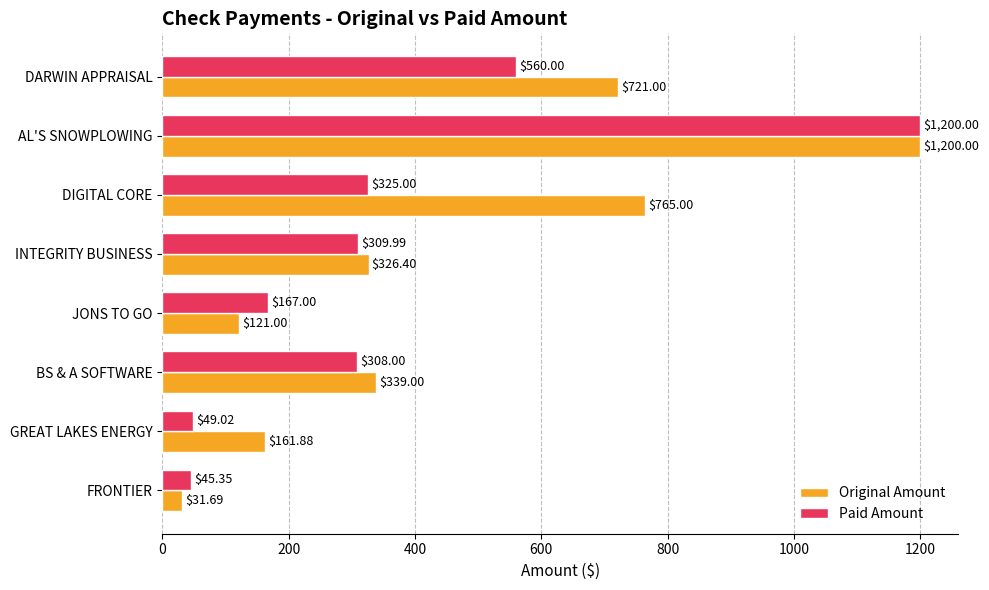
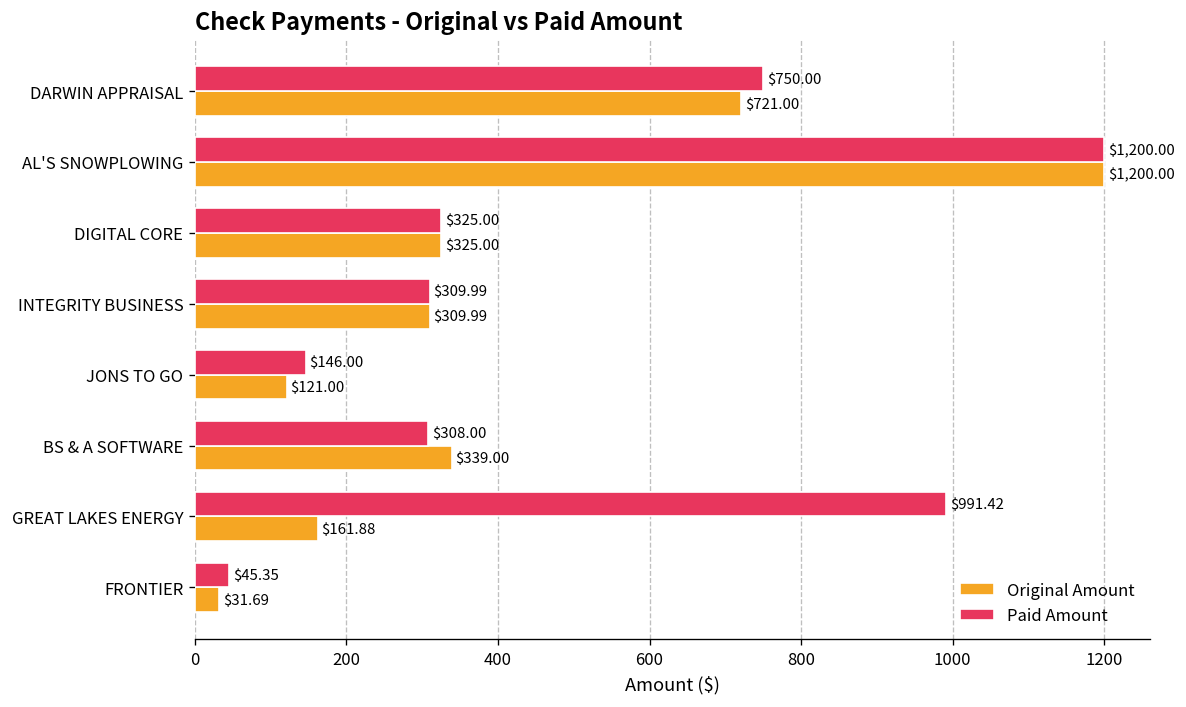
Paid Amount, DARWIN APPRAISAL: $560.00 -> $750.00
Original Amount, DIGITAL CORE: $765.00 -> $325.00
Original Amount, INTEGRITY BUSINESS: $326.40 -> $309.99
Paid Amount, JONS TO GO: $167.00 -> $146.00
Paid Amount, GREAT LAKES ENERGY: $49.02 -> $991.42
